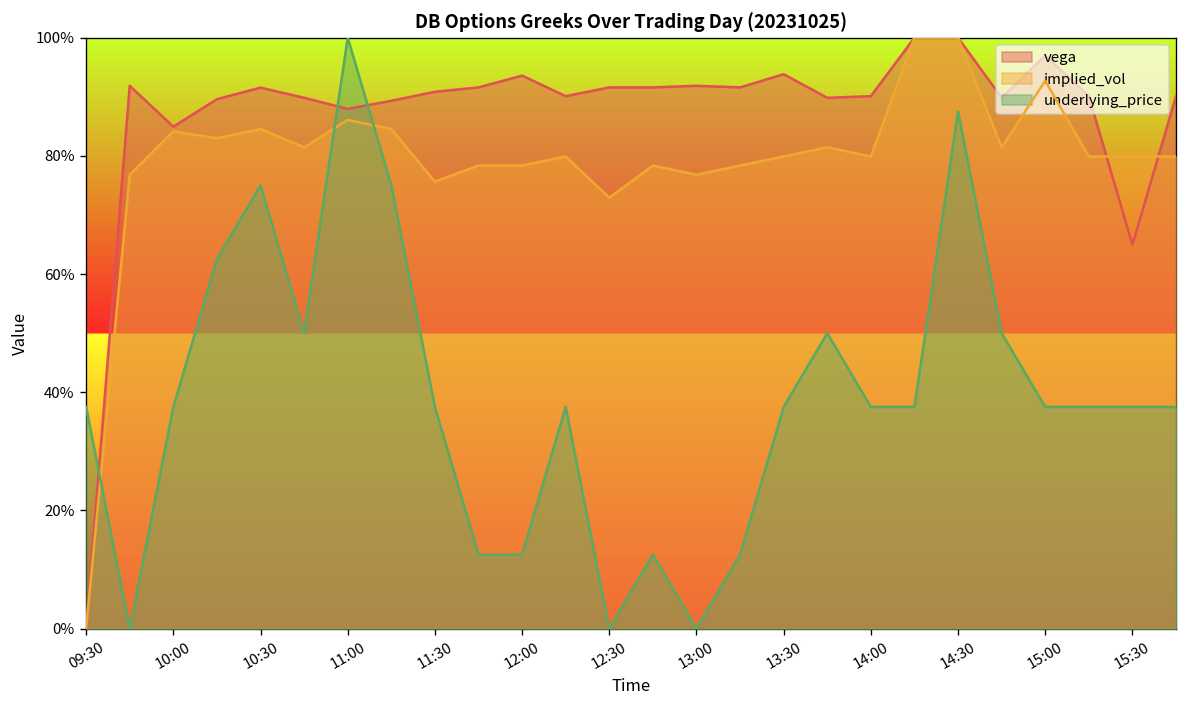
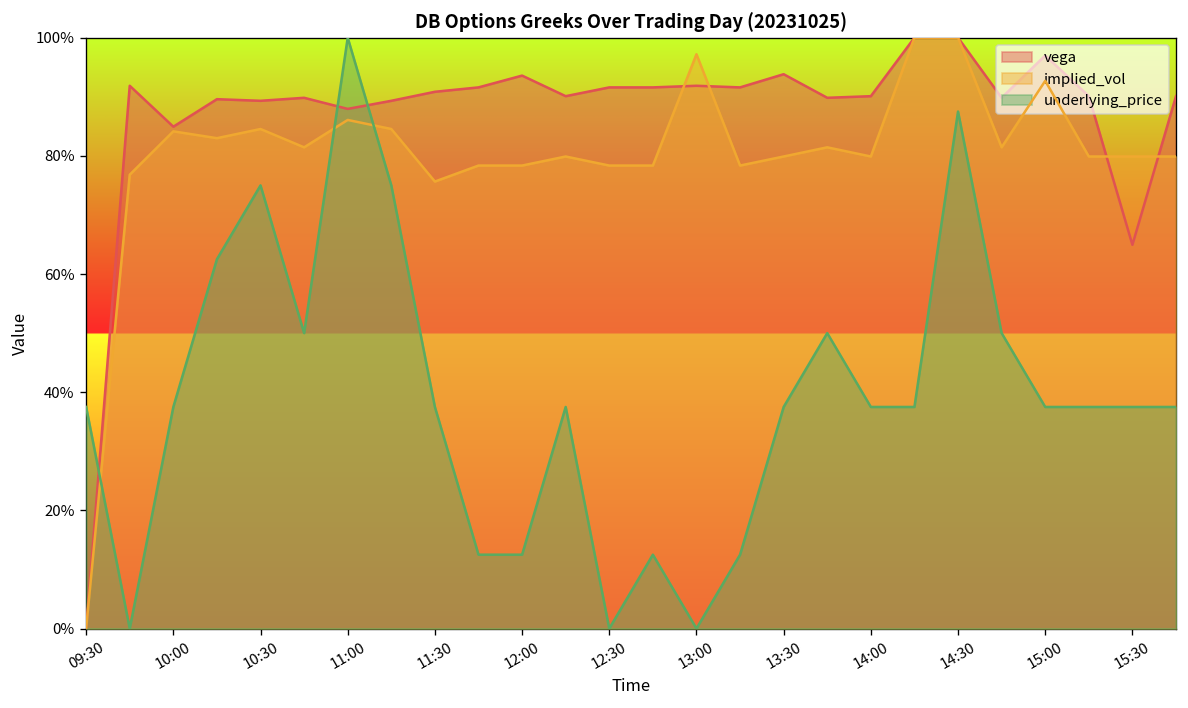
vega, 10:30: 92% -> 89%
implied_vol, 12:30: 73% -> 78%
implied_vol, 13:00: 77% -> 97%
